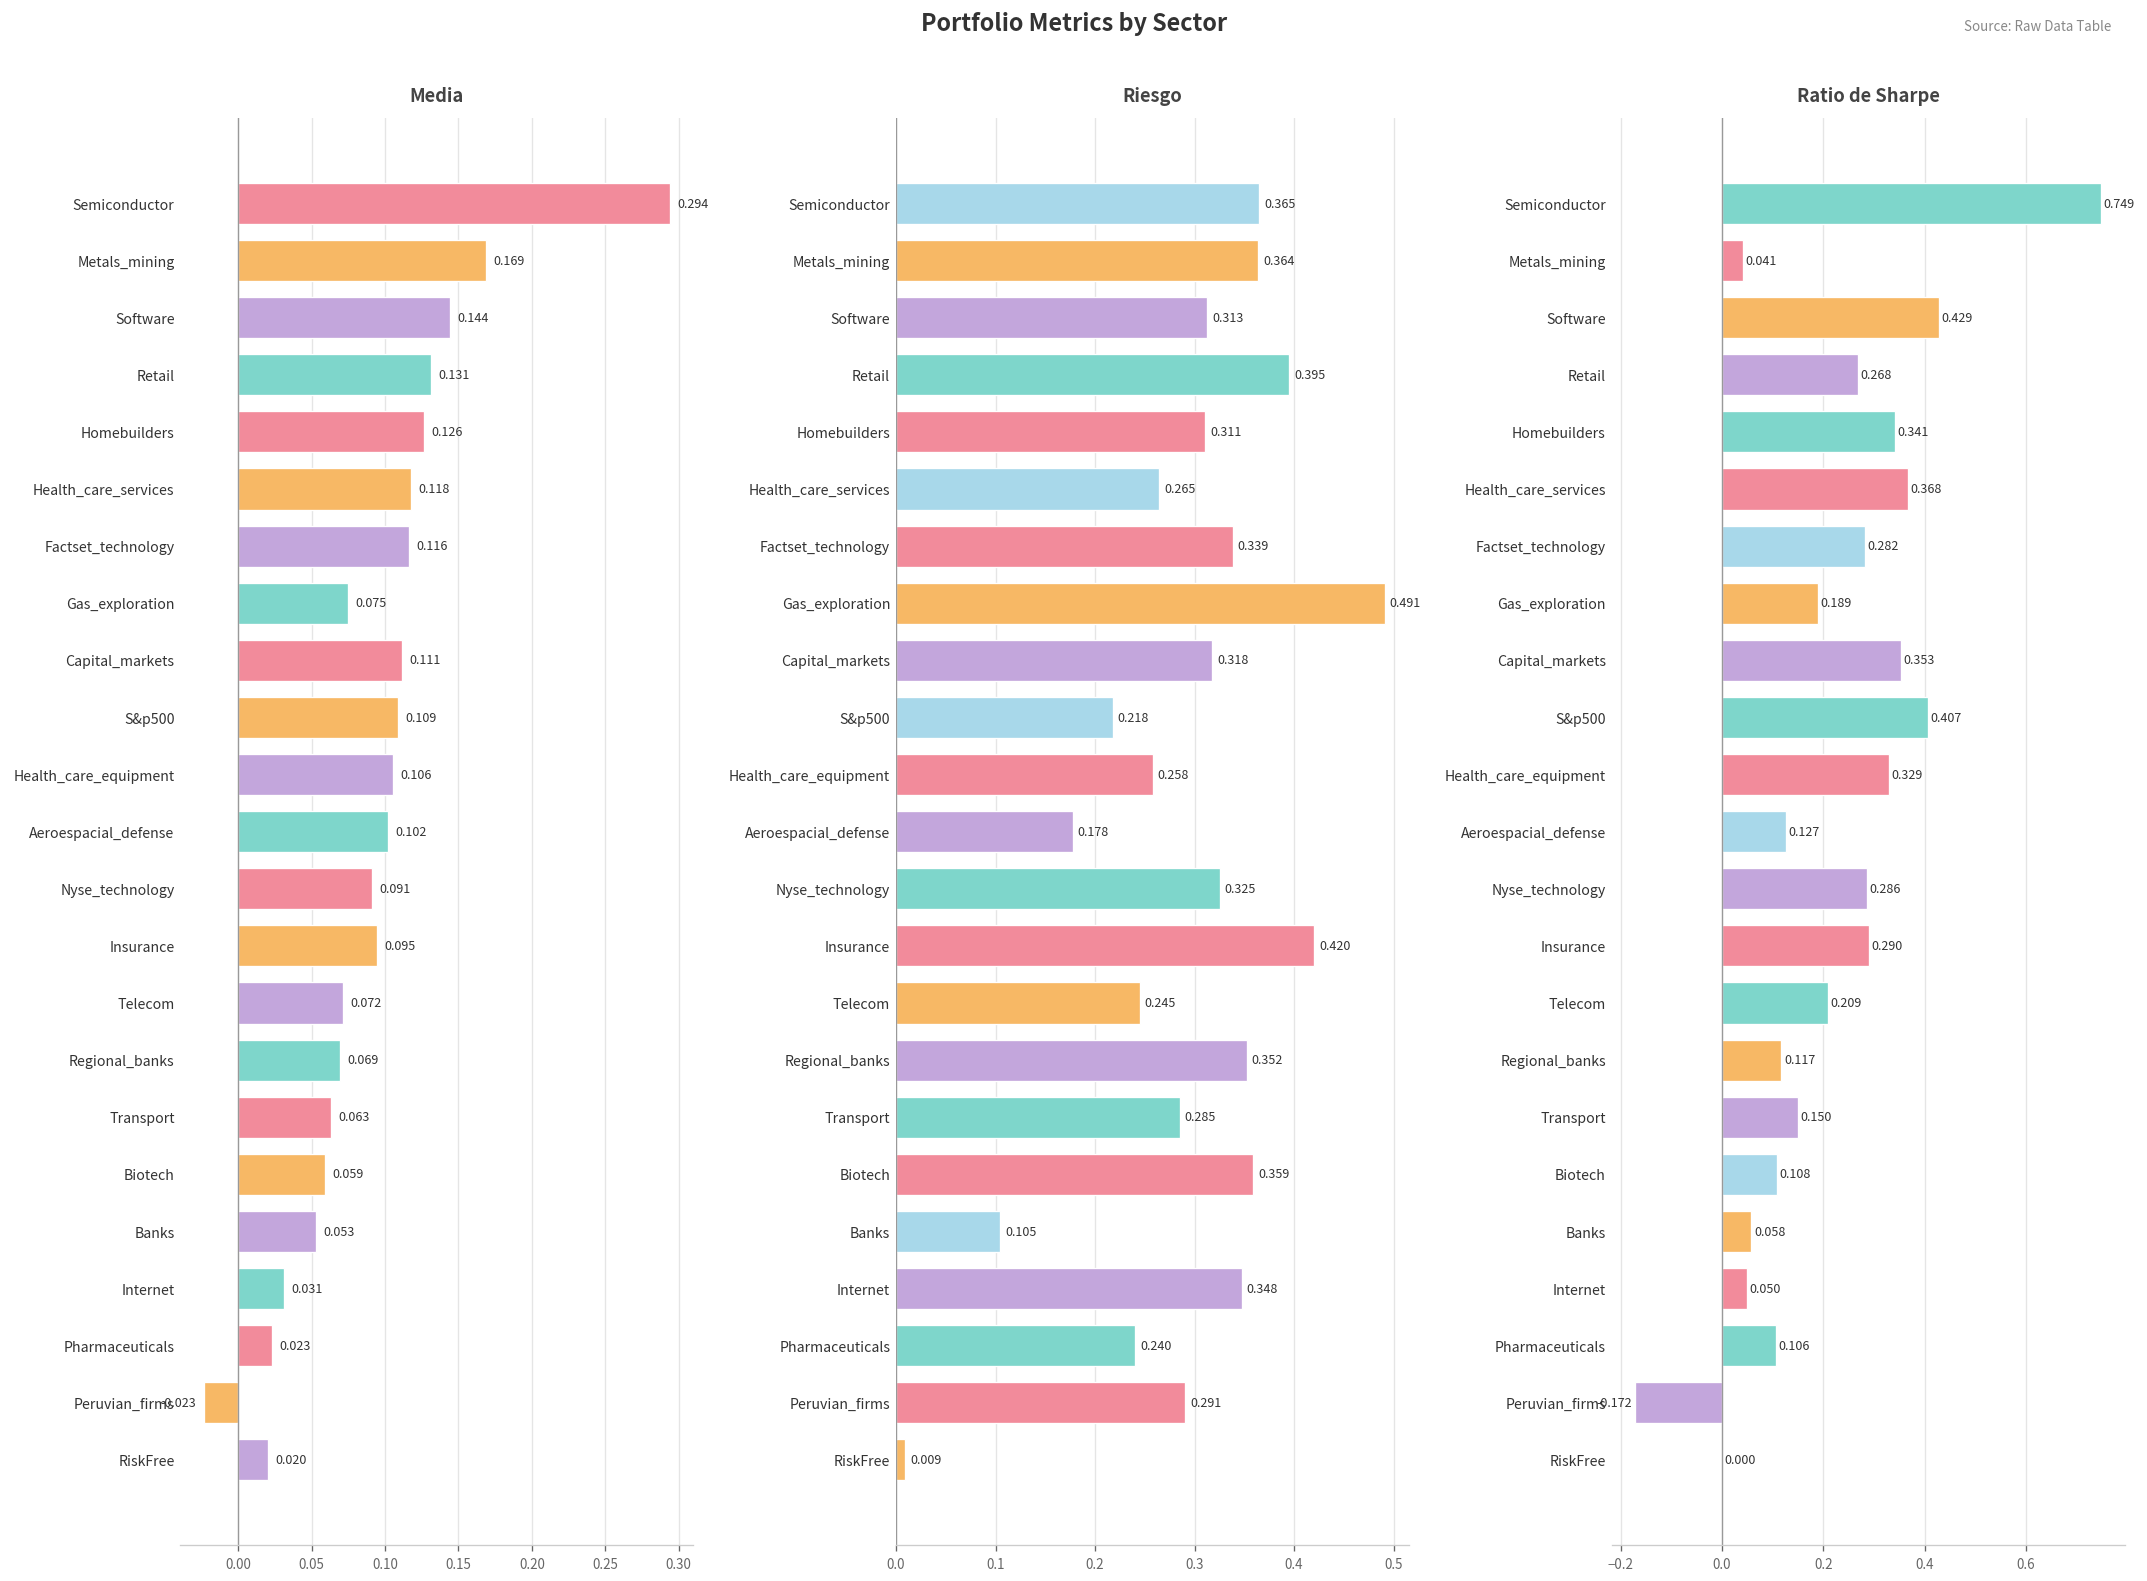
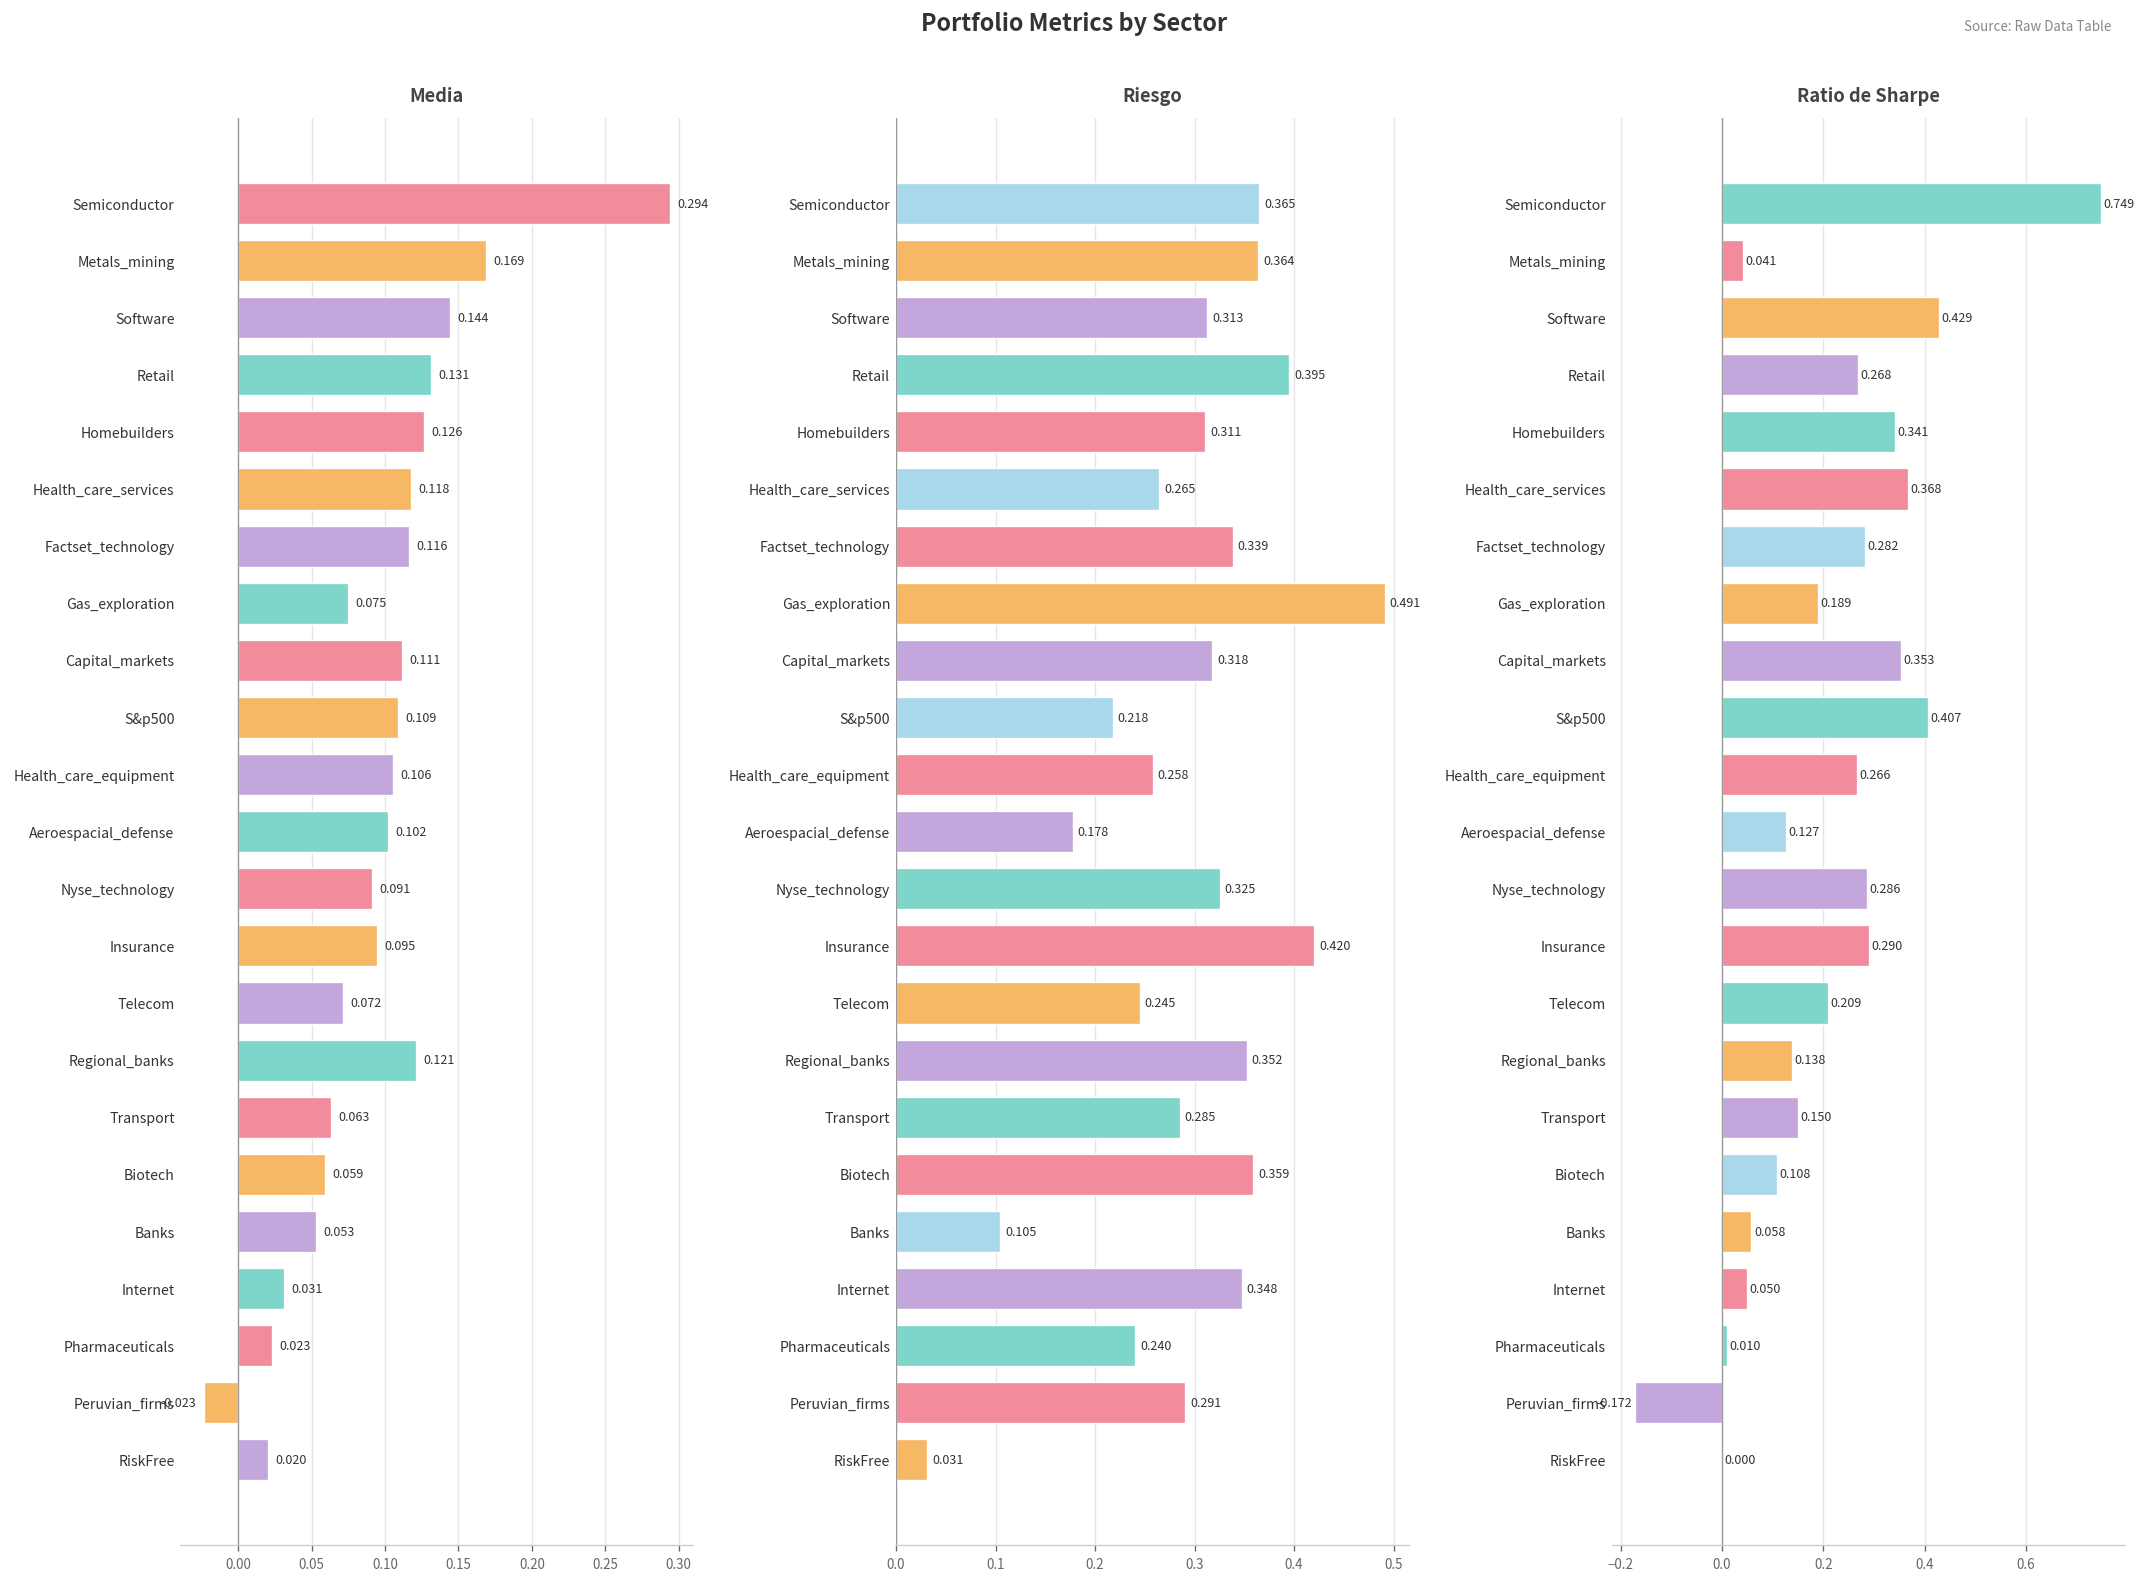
Media, Regional_banks: 0.069 -> 0.121
Riesgo, RiskFree: 0.009 -> 0.031
Ratio de Sharpe, Health_care_equipment: 0.329 -> 0.266
Ratio de Sharpe, Regional_banks: 0.117 -> 0.138
Ratio de Sharpe, Pharmaceuticals: 0.106 -> 0.010
